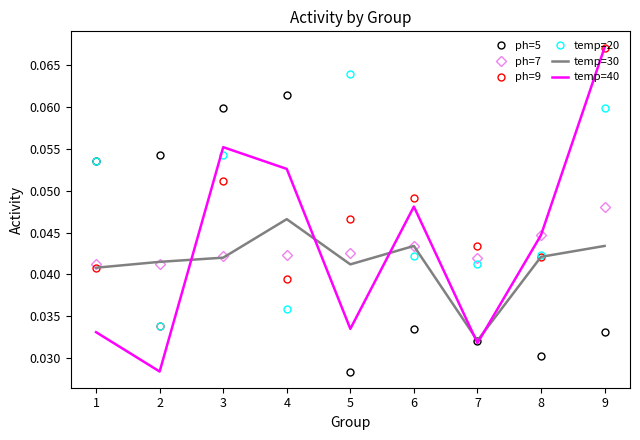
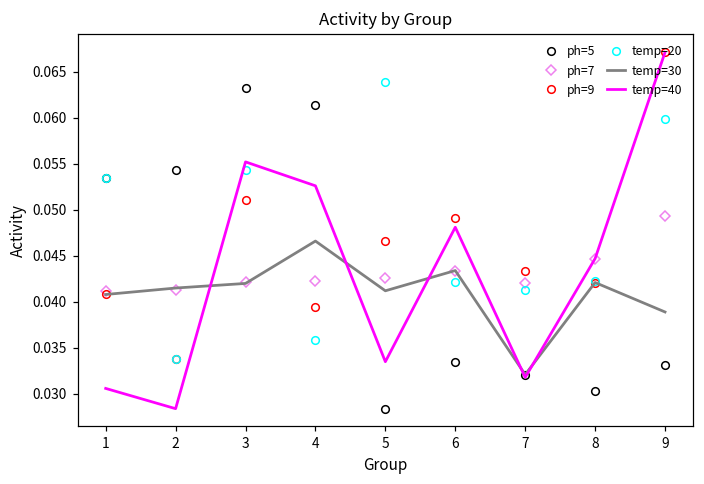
temp=40, 1: 0.033 -> 0.031
ph=5, 3: 0.060 -> 0.063
ph=7, 9: 0.048 -> 0.049
temp=30, 9: 0.043 -> 0.039
